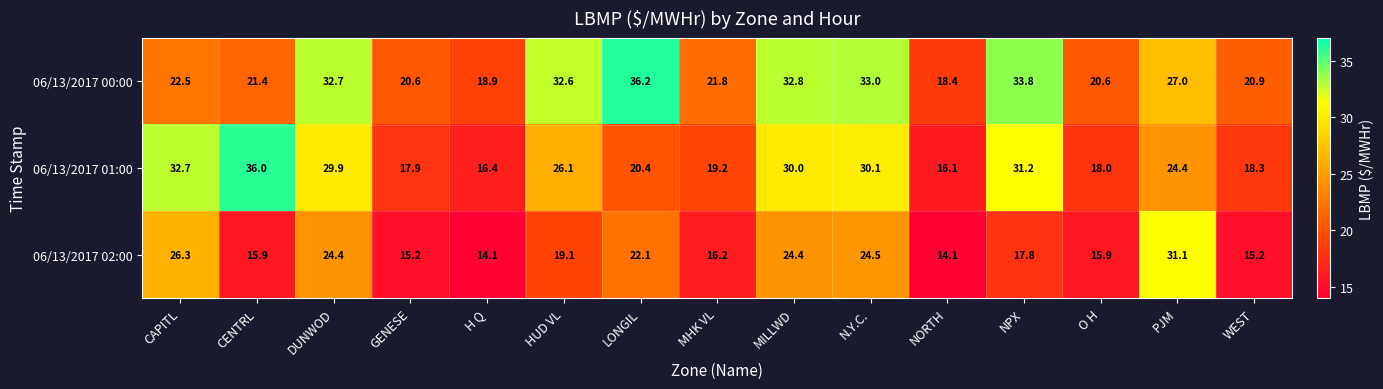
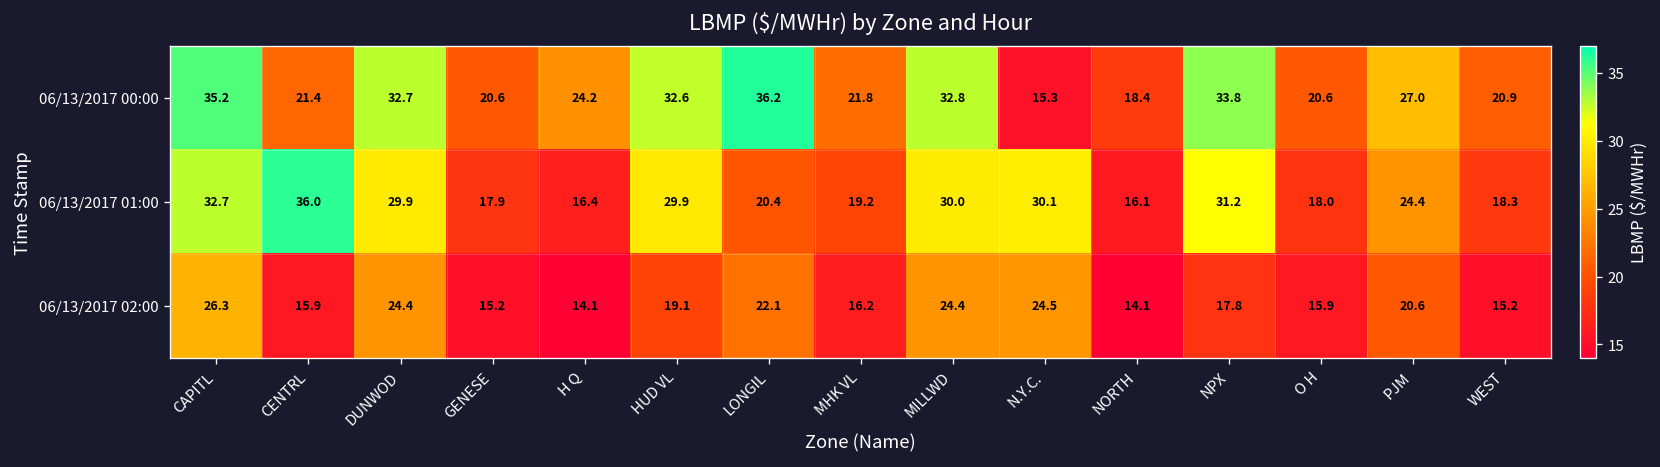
06/13/2017 00:00, CAPITL: 22.5 -> 35.2
06/13/2017 00:00, H Q: 18.9 -> 24.2
06/13/2017 00:00, N.Y.C.: 33.0 -> 15.3
06/13/2017 01:00, HUD VL: 26.1 -> 29.9
06/13/2017 02:00, PJM: 31.1 -> 20.6
